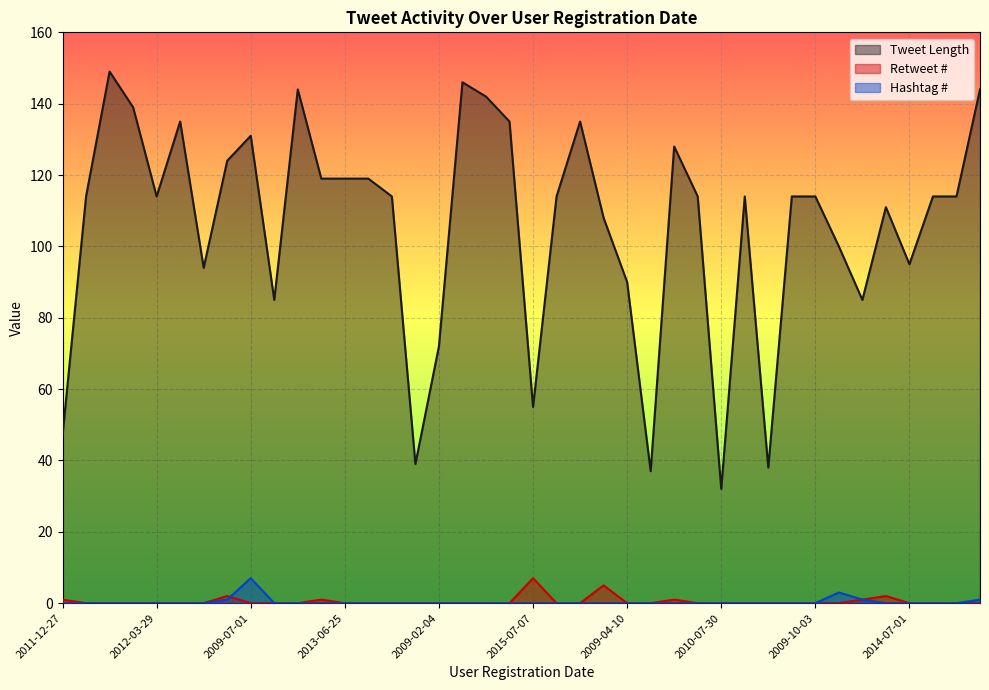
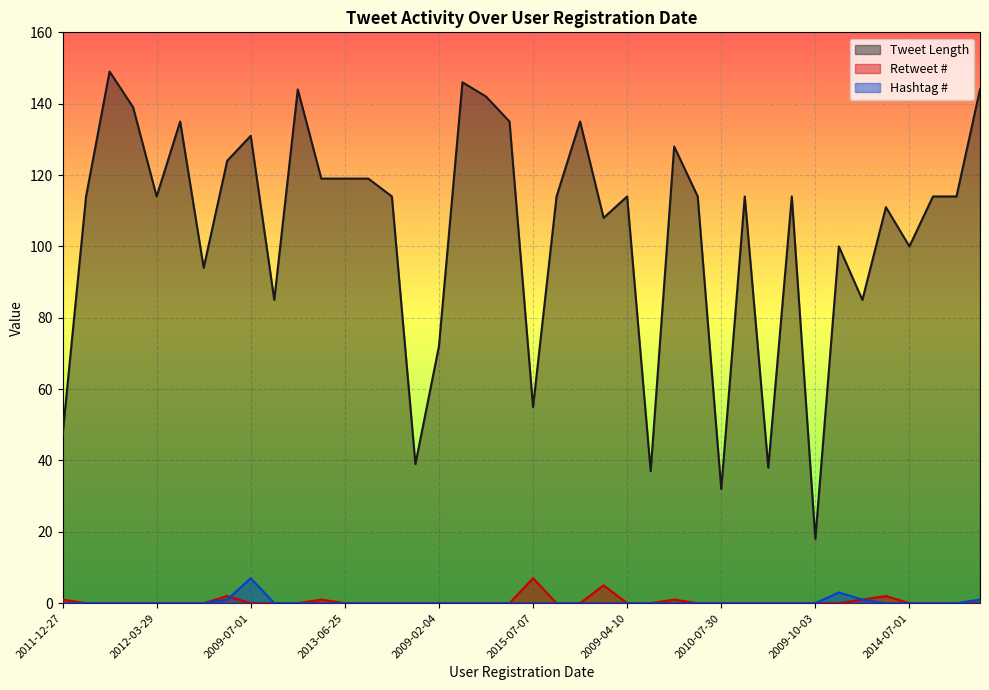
Tweet Length, 2009-04-10: 90 -> 114
Tweet Length, 2009-10-03: 114 -> 18
Tweet Length, 2014-07-01: 95 -> 100
